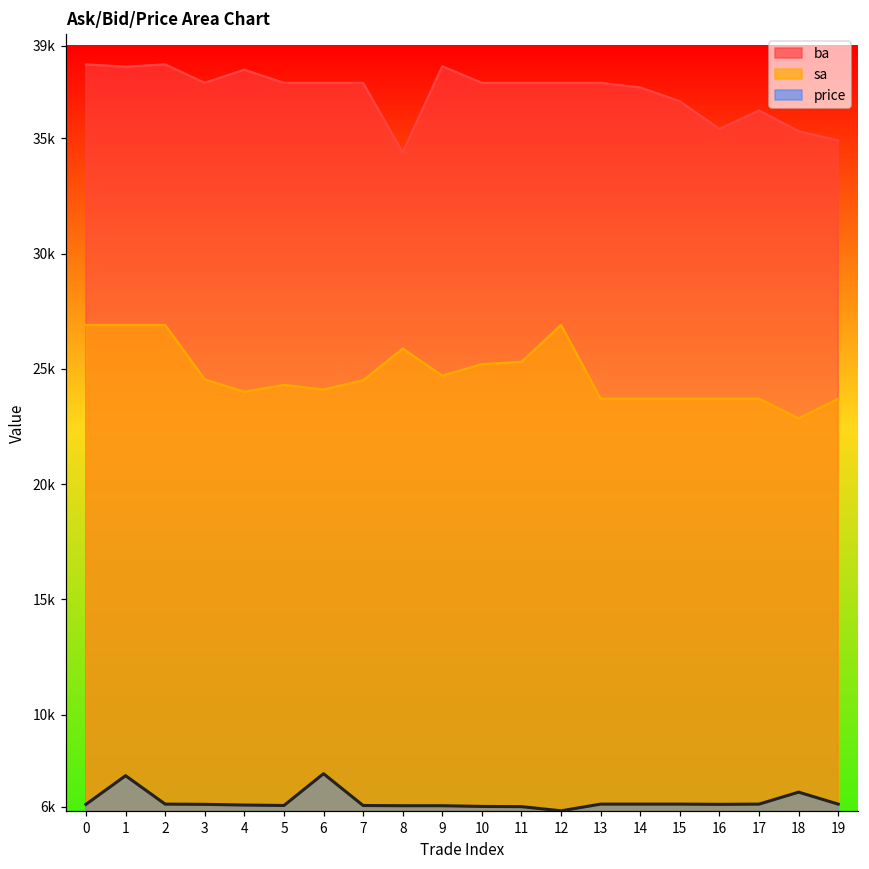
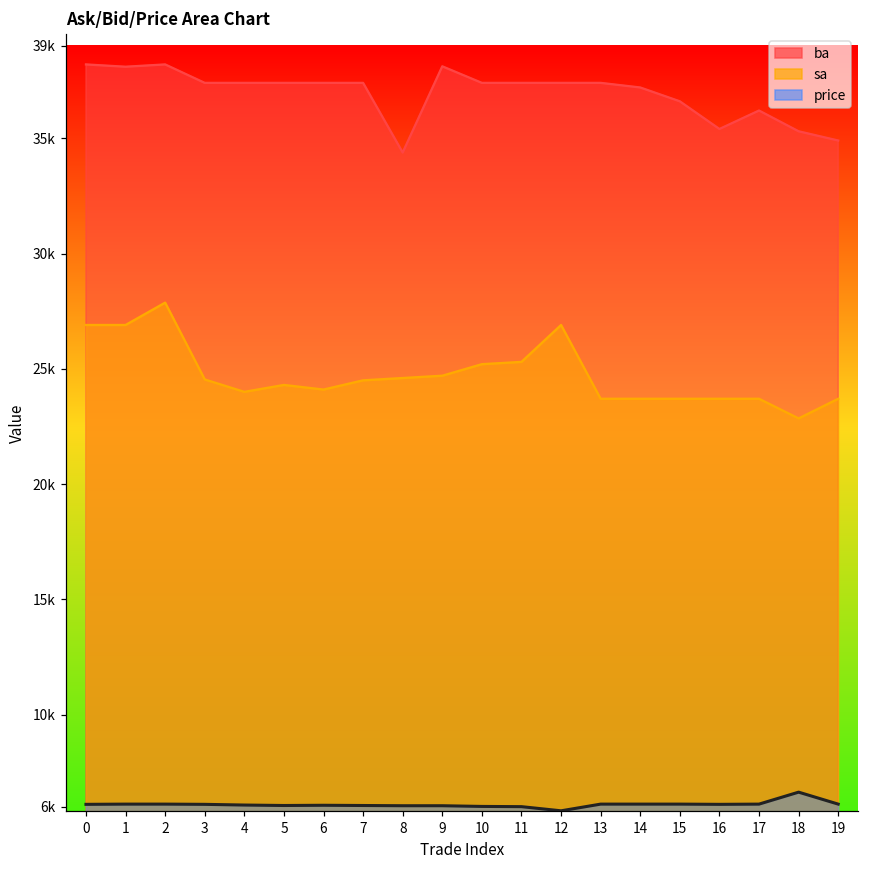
price, 1: 7400 -> 6100
sa, 2: 26900 -> 27900
ba, 4: 38000 -> 37400
price, 6: 7400 -> 6100
sa, 8: 25900 -> 24600
